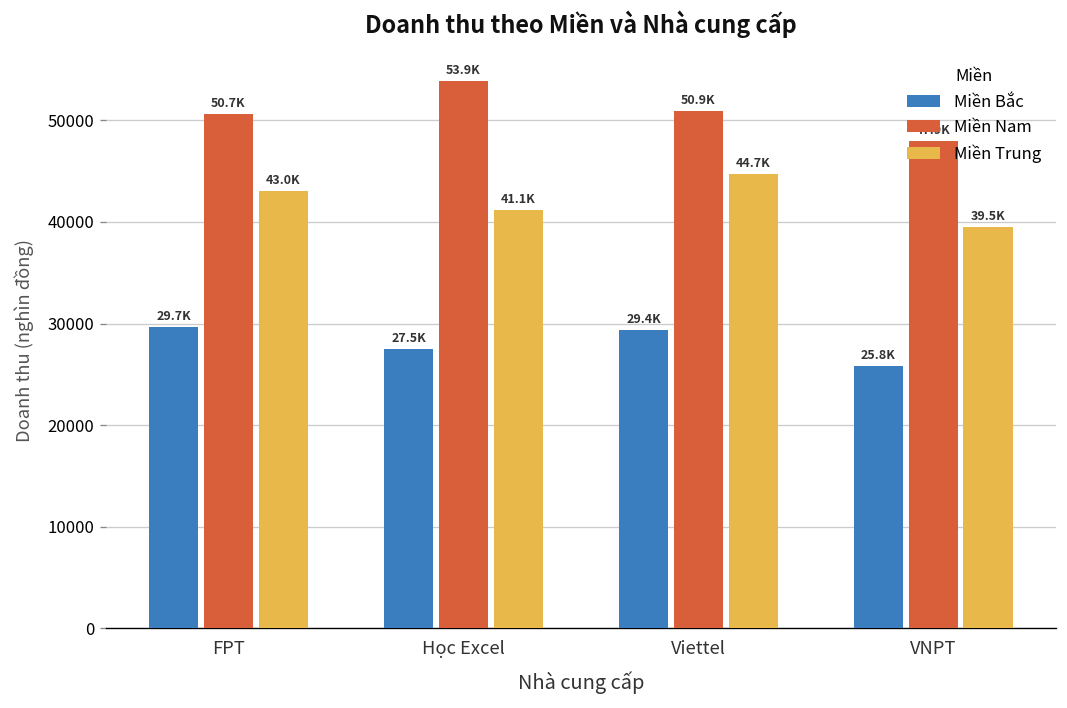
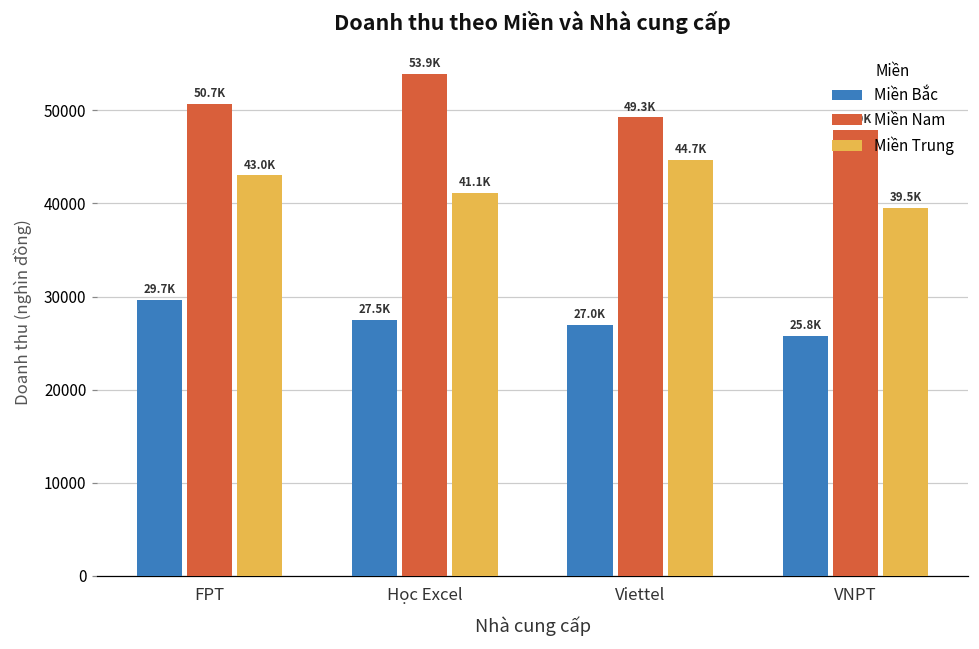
Miền Bắc, Viettel: 29.4K -> 27.0K
Miền Nam, Viettel: 50.9K -> 49.3K
